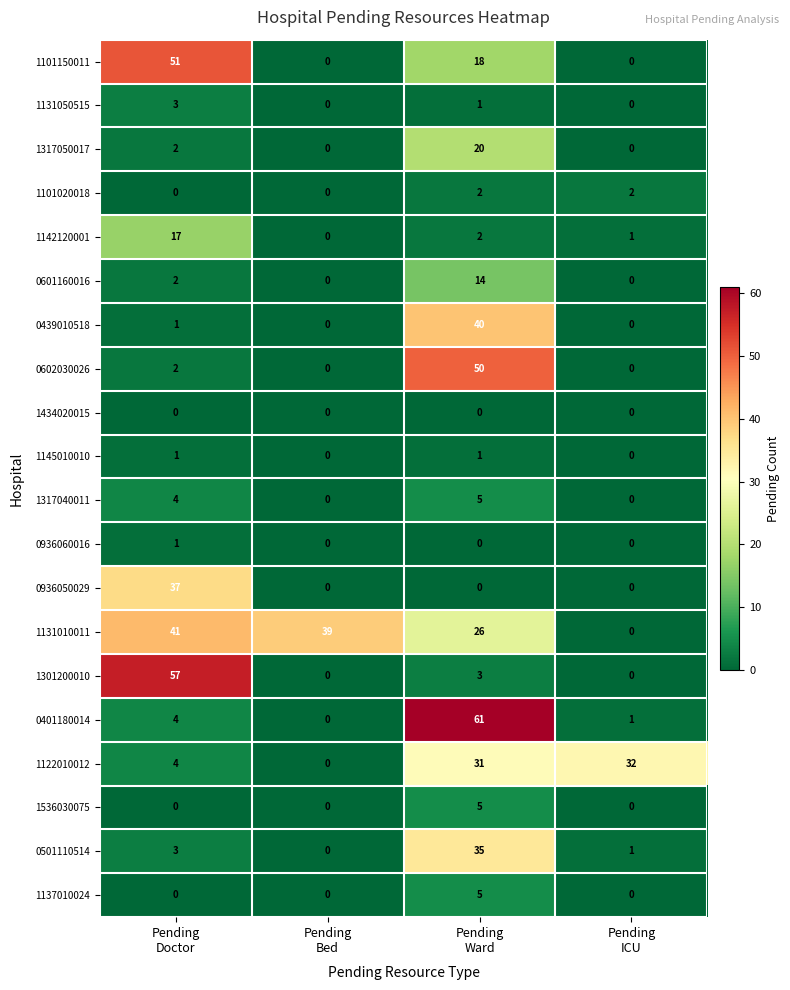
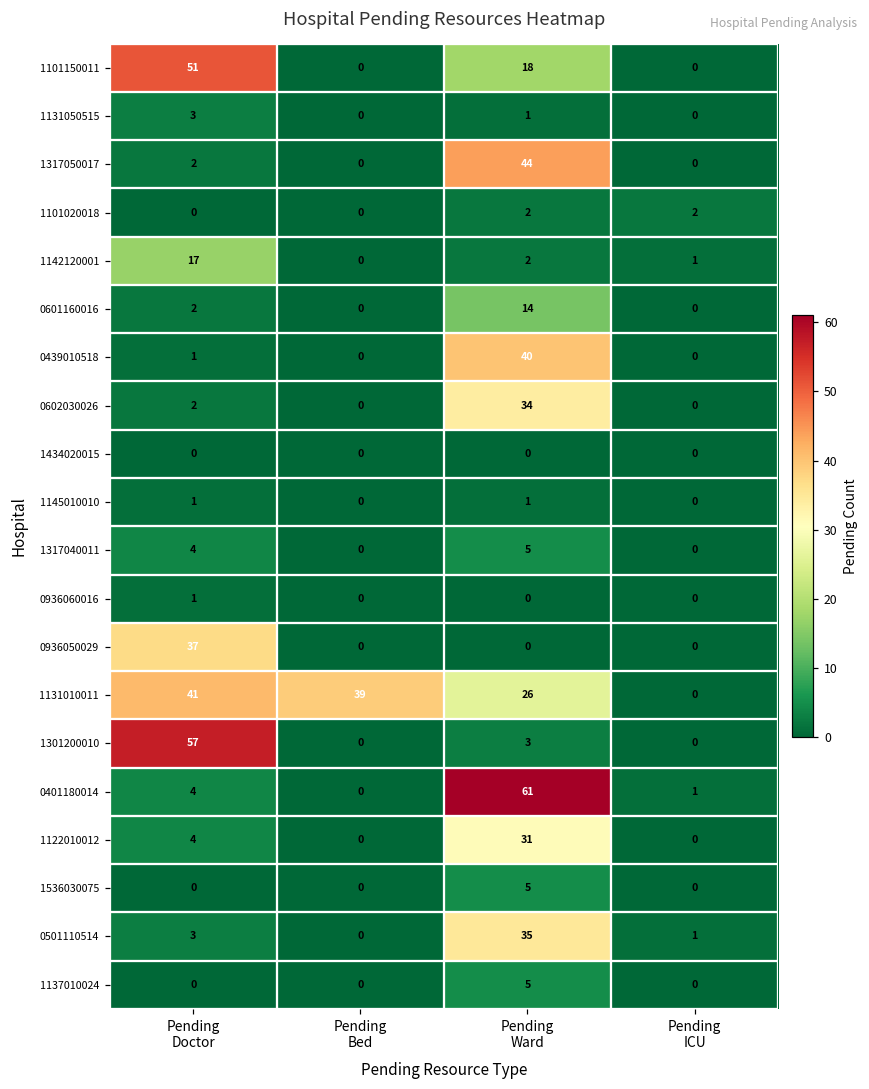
1317050017, Pending Ward: 20 -> 44
0602030026, Pending Ward: 50 -> 34
1122010012, Pending ICU: 32 -> 0
